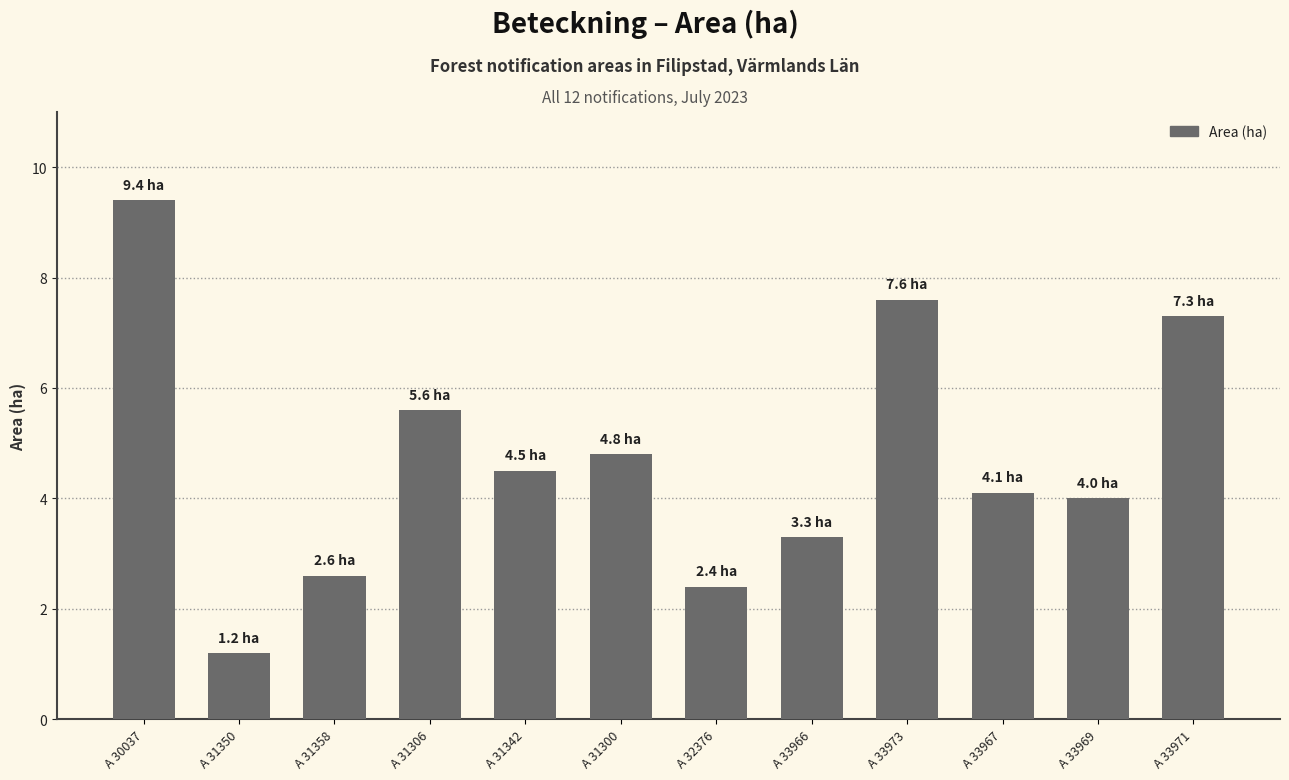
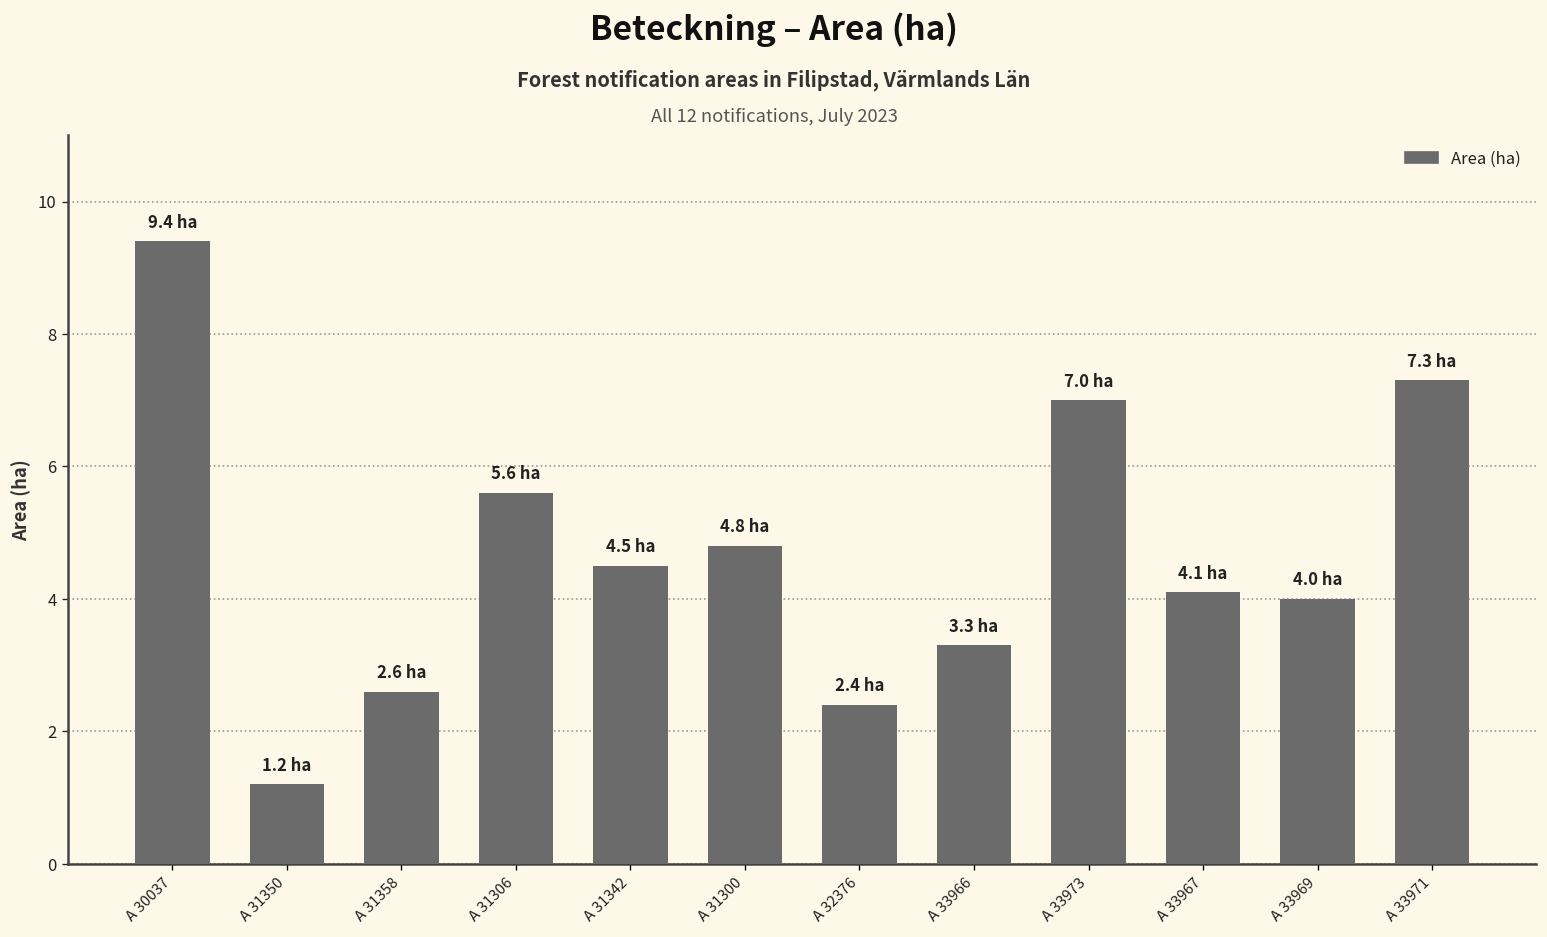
A 33973: 7.6 -> 7.0
